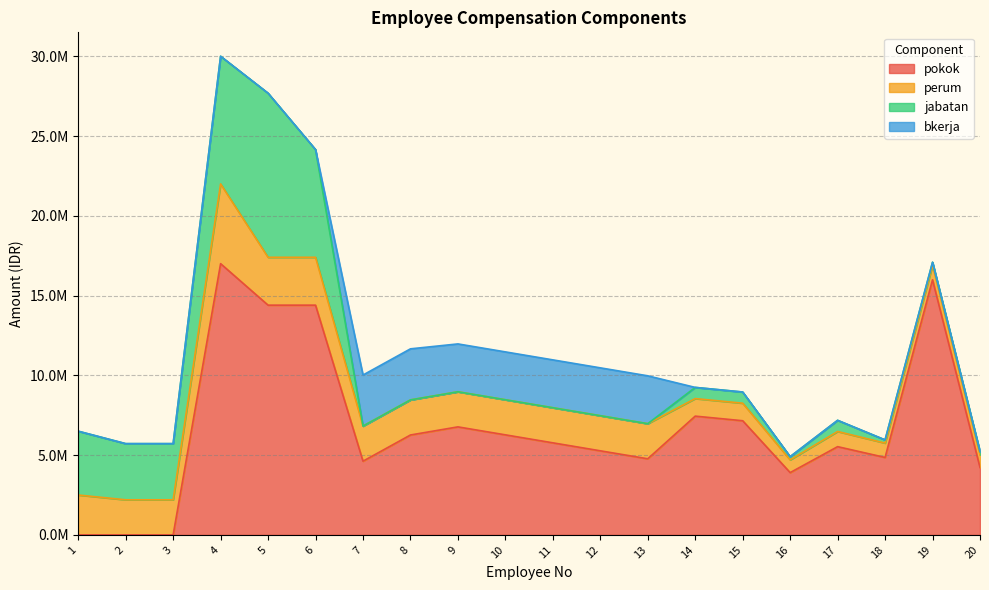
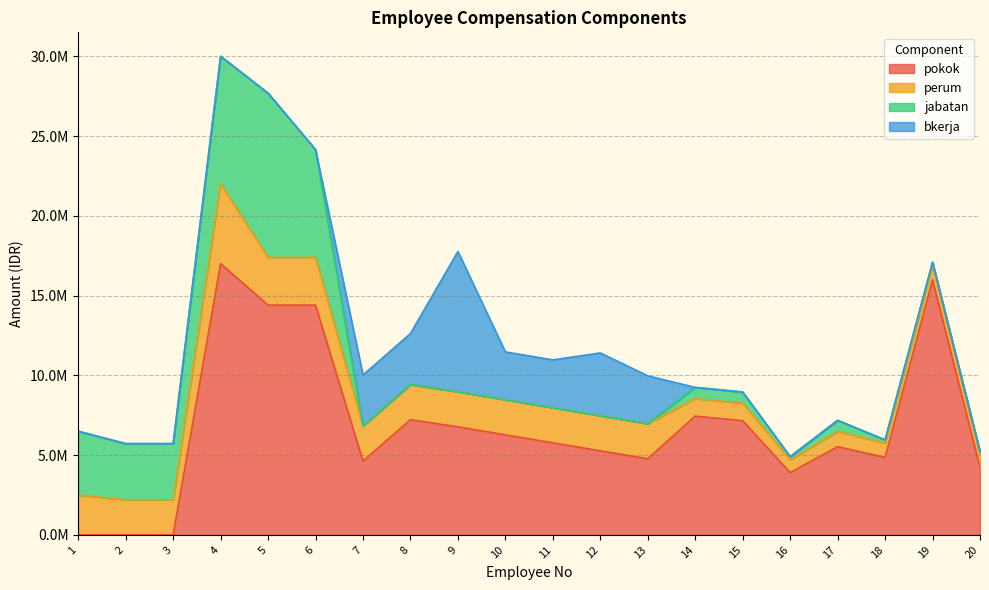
pokok, 8: 6300000 -> 7200000
bkerja, 9: 3000000 -> 8800000
bkerja, 12: 3000000 -> 3900000
